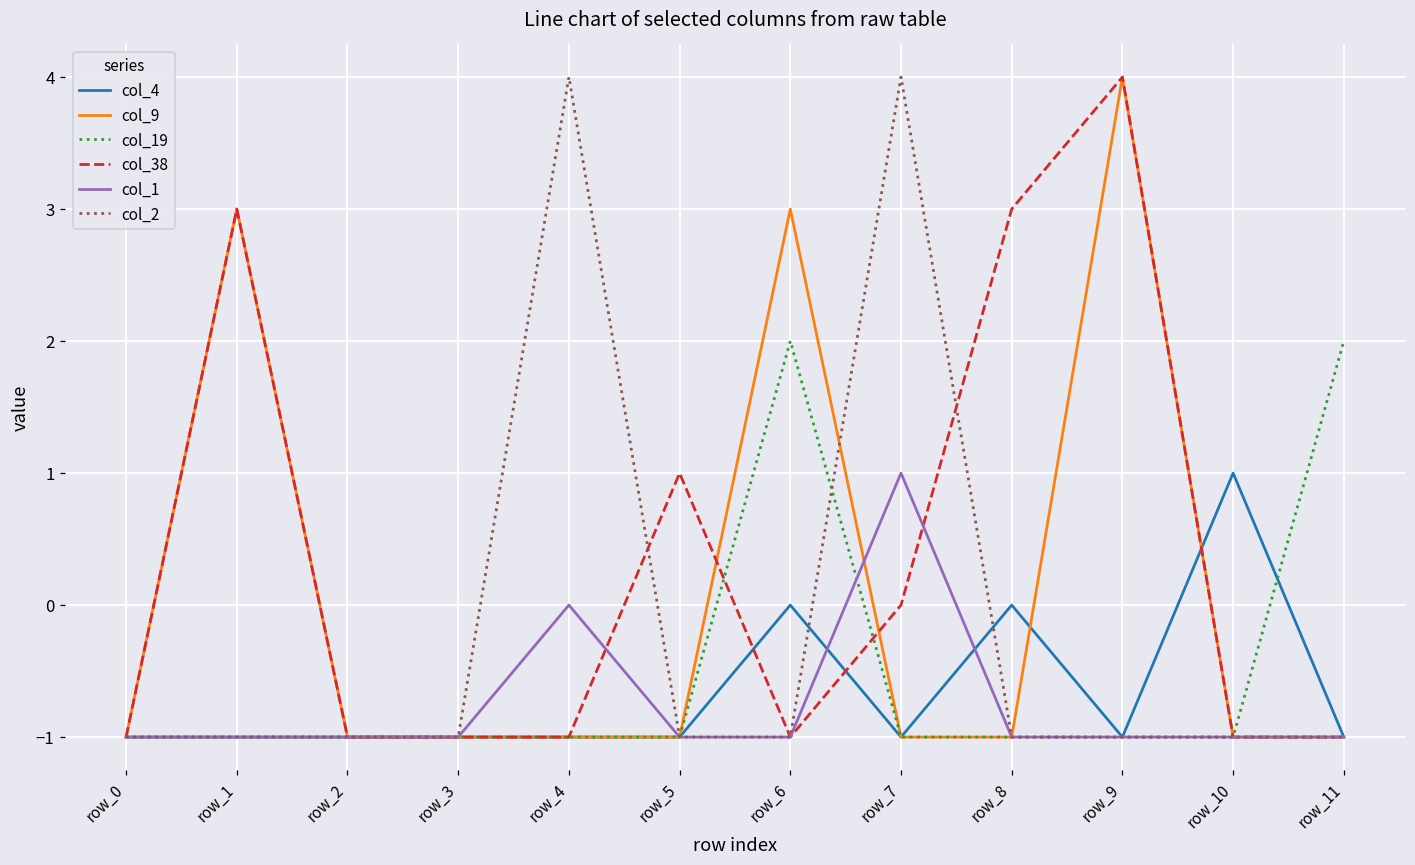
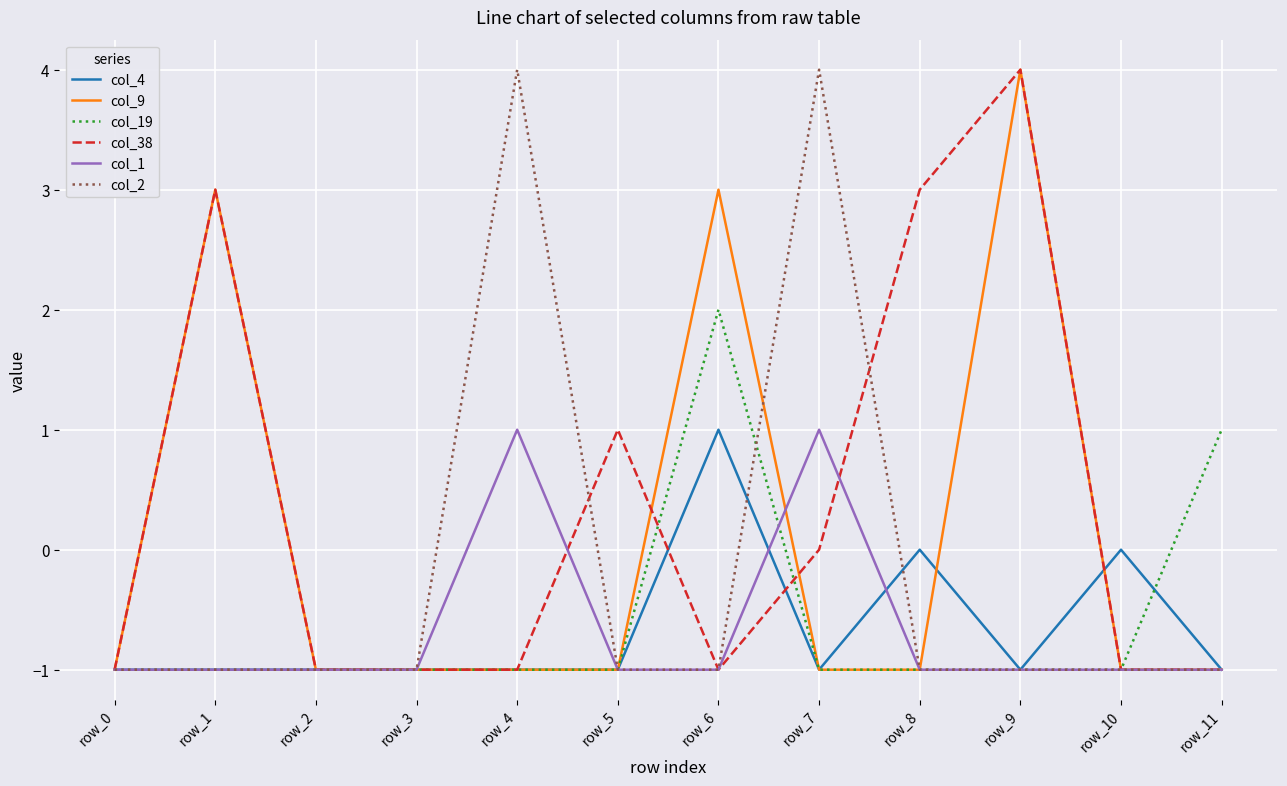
col_1, row_4: 0 -> 1
col_4, row_6: 0 -> 1
col_4, row_10: 1 -> 0
col_19, row_11: 2 -> 1
